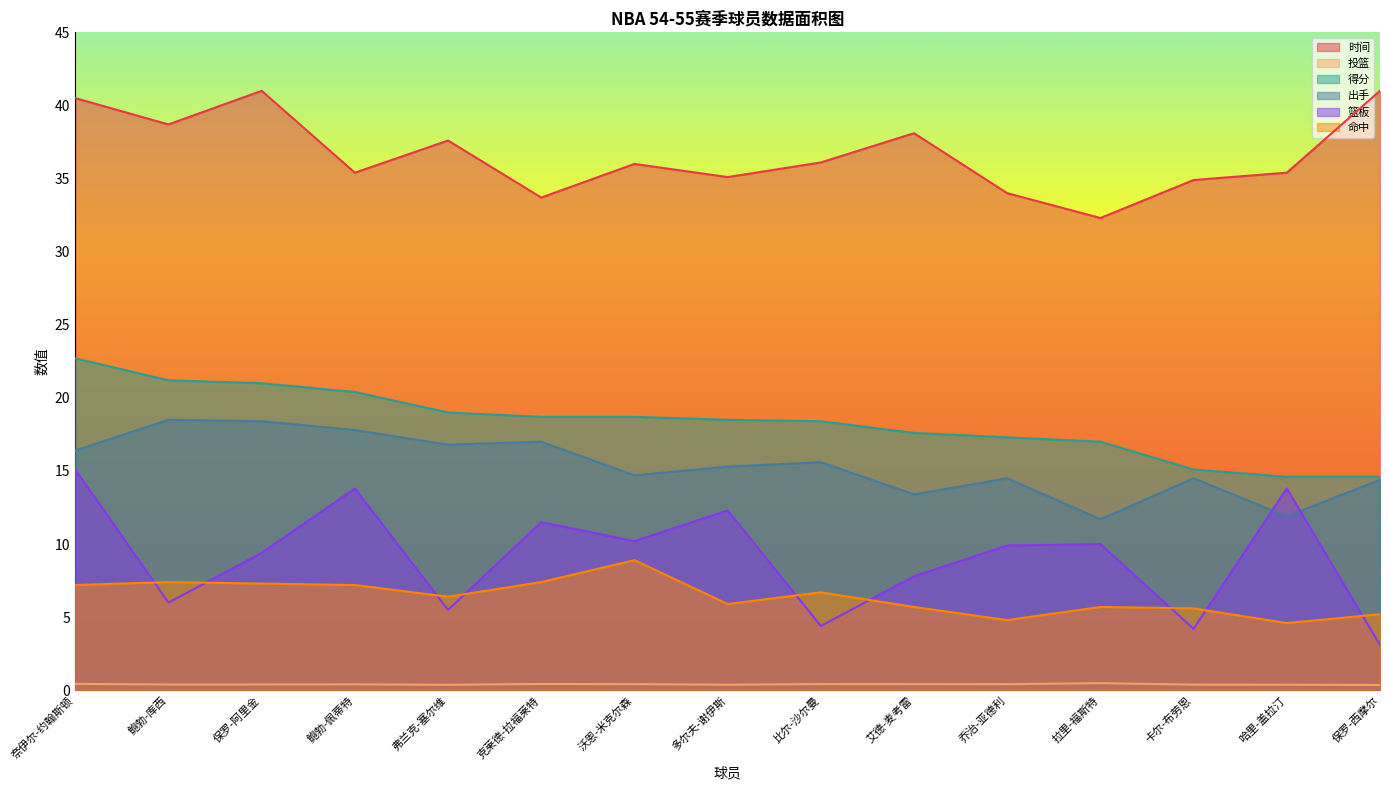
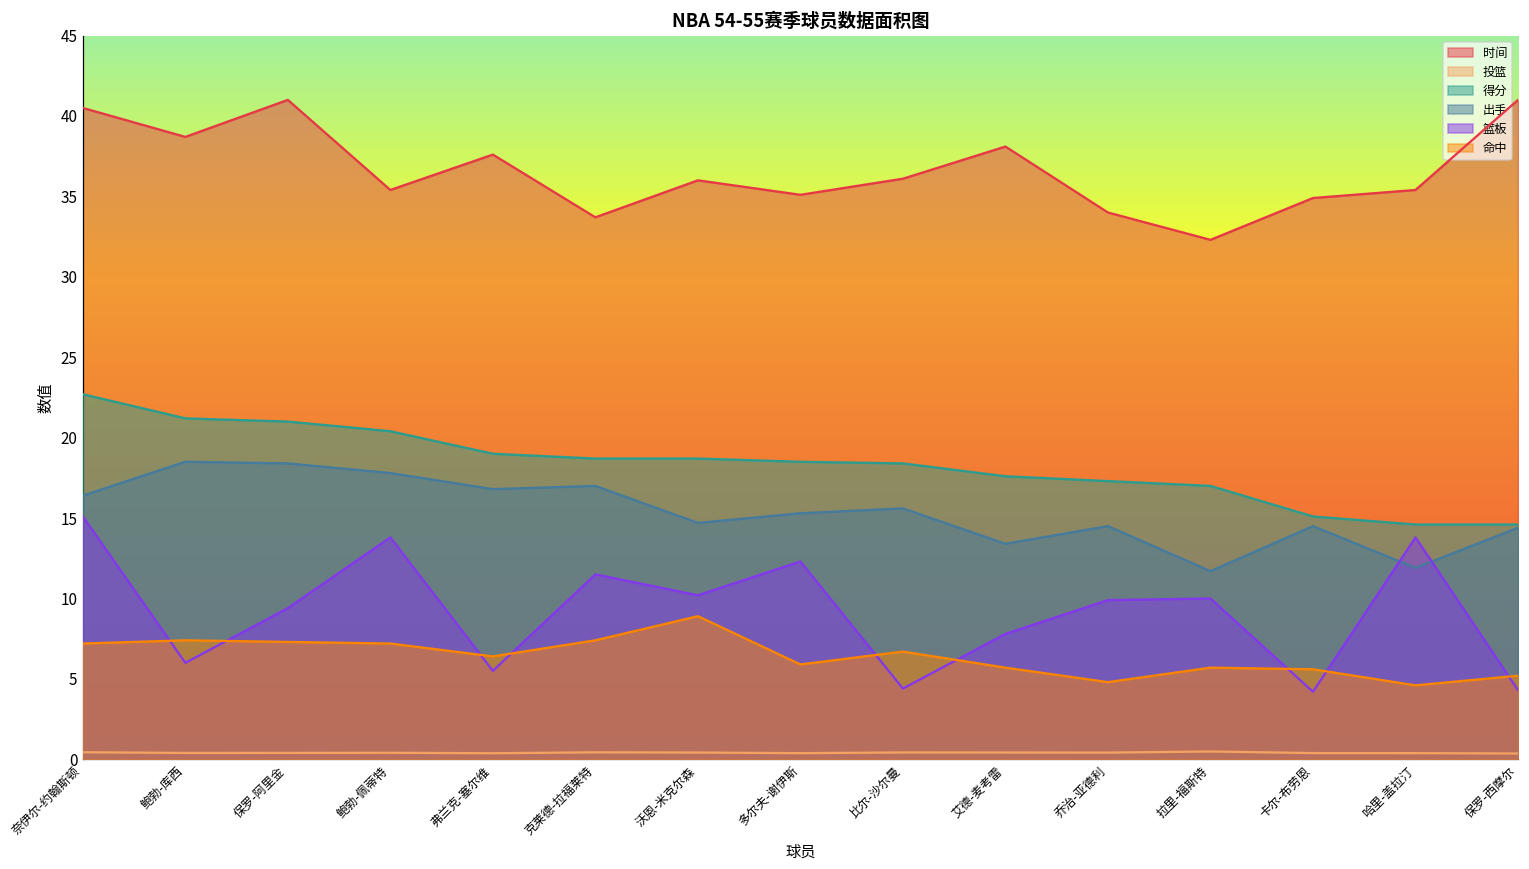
篮板, 保罗-西摩尔: 3.1 -> 4.3
